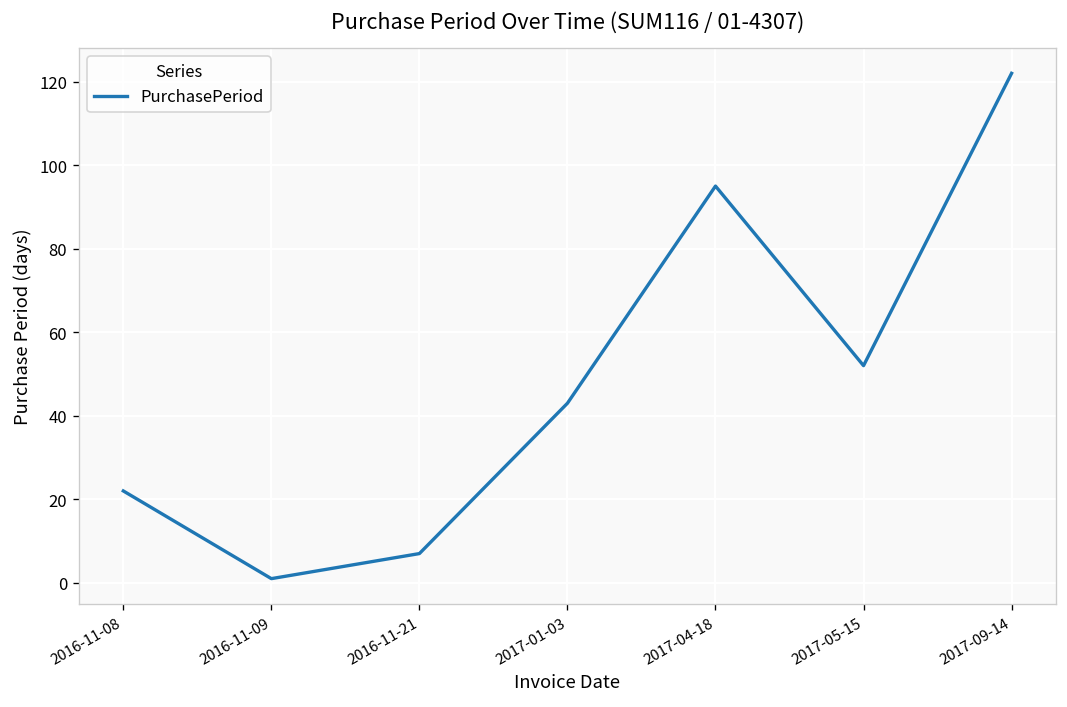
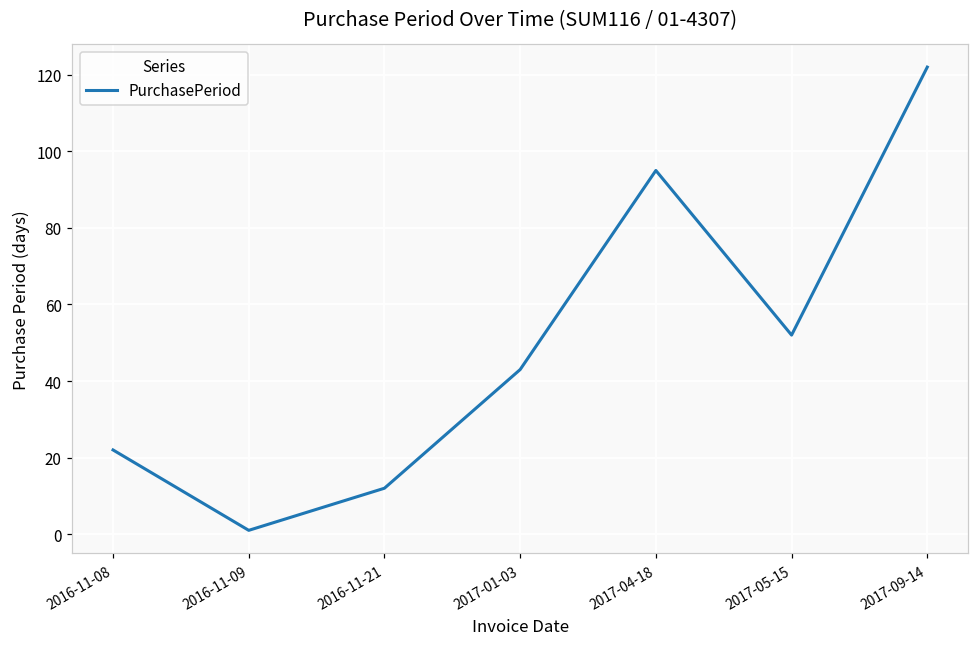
2016-11-21: 7 -> 12
